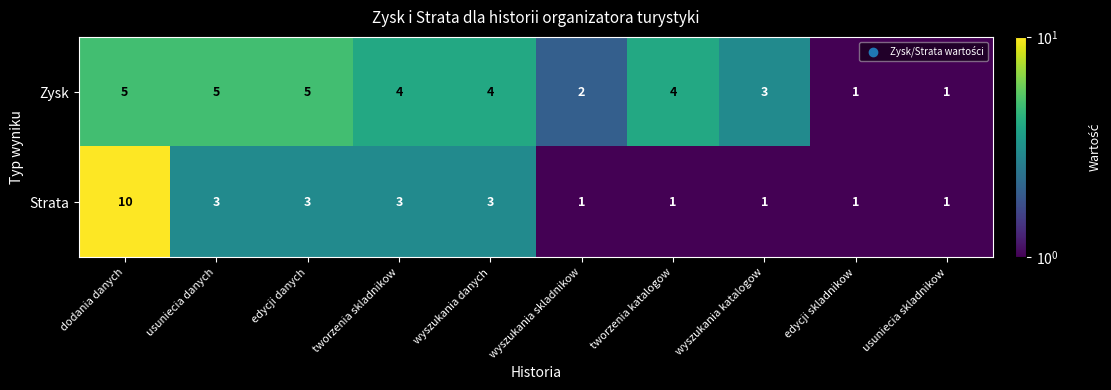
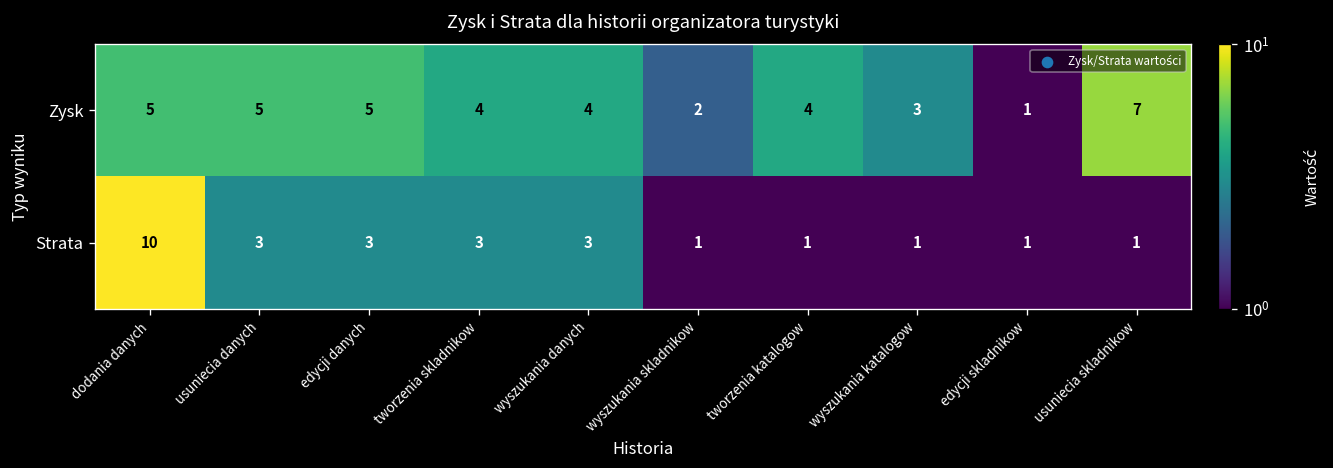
Zysk, usuniecia skladnikow: 1 -> 7
